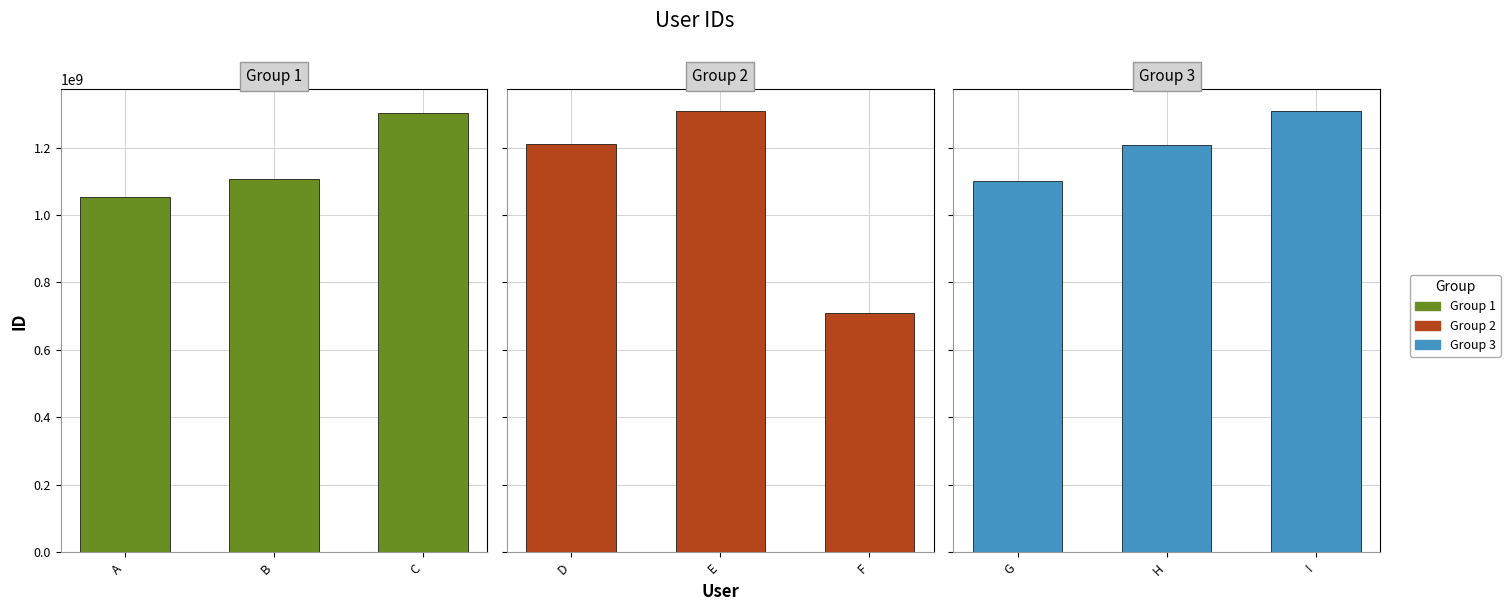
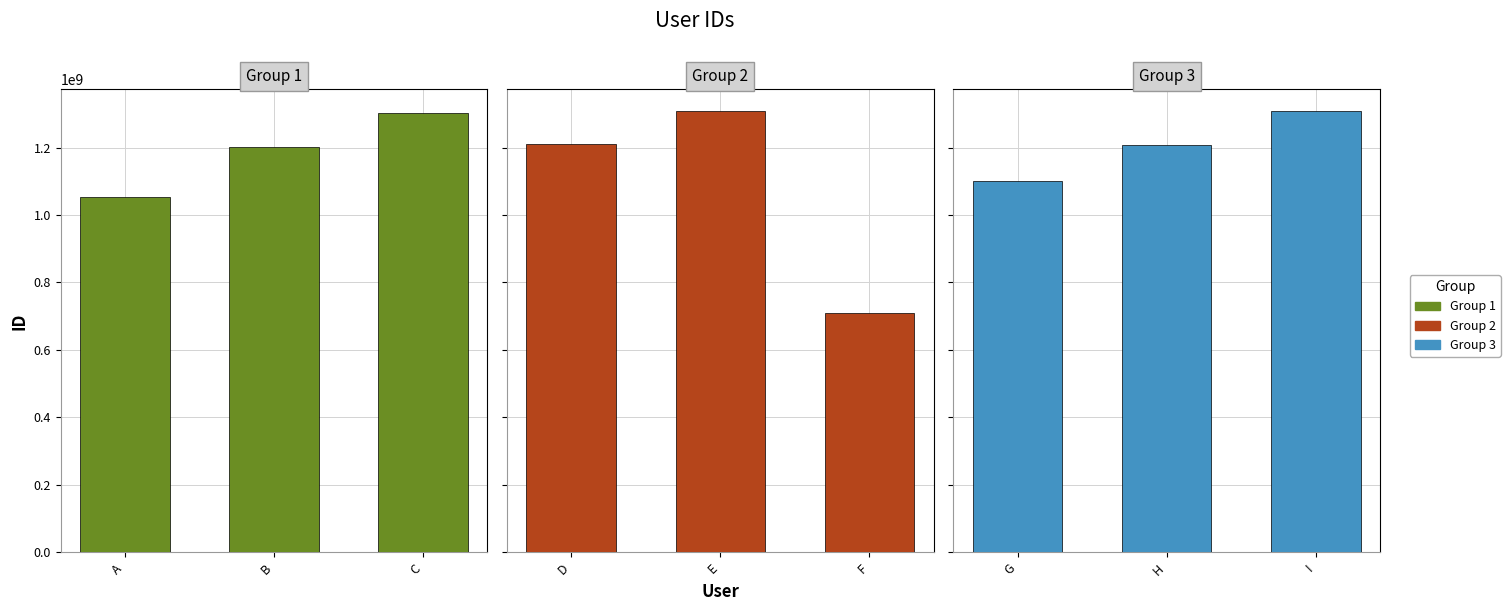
Group 1, B: 1110000000 -> 1200000000
